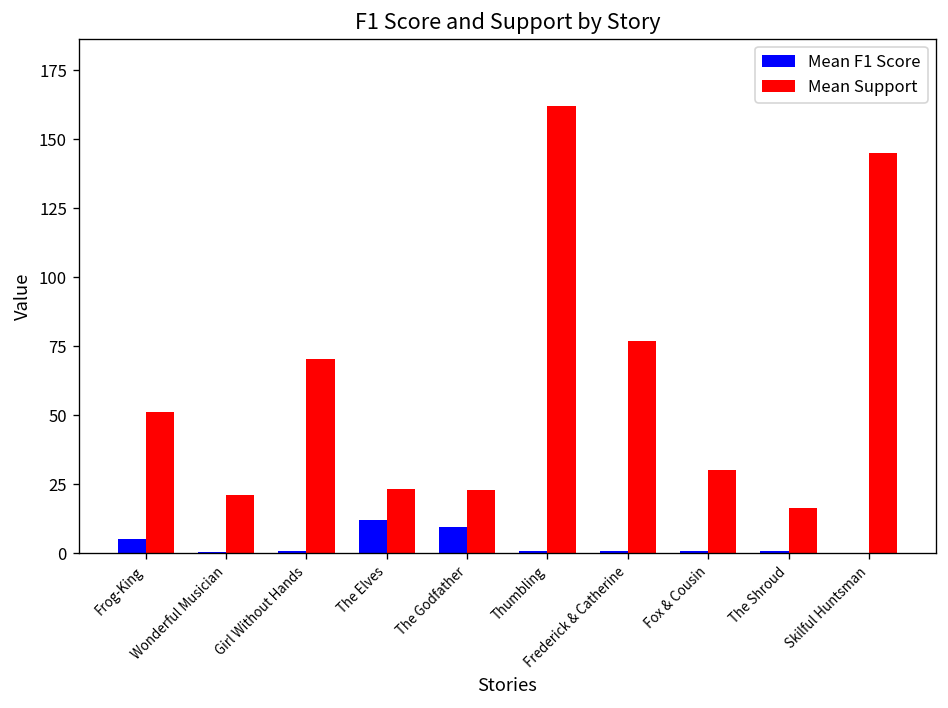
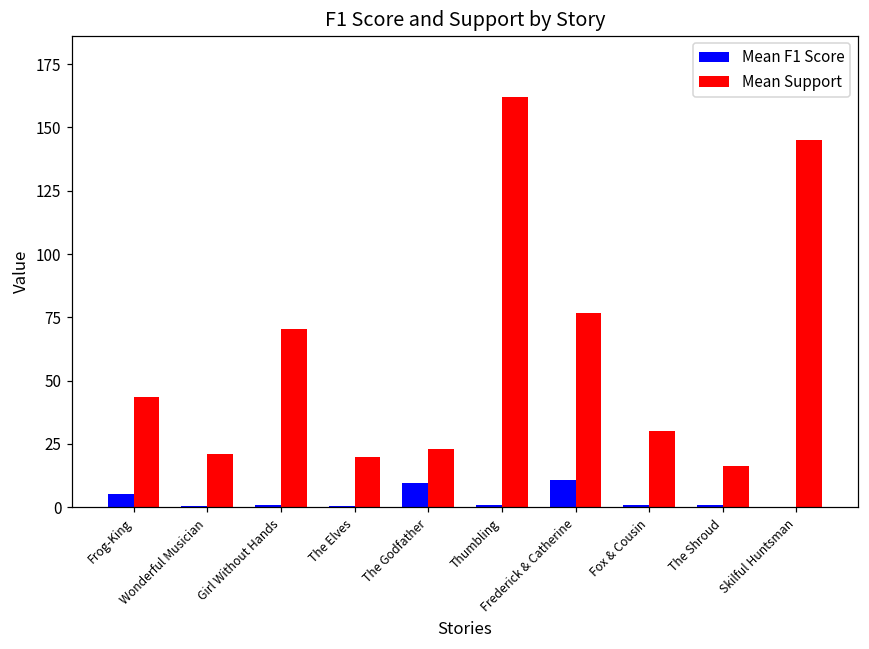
Mean Support, Frog-King: 51 -> 44
Mean F1 Score, The Elves: 12 -> 1
Mean Support, The Elves: 23 -> 20
Mean F1 Score, Frederick & Catherine: 1 -> 11
